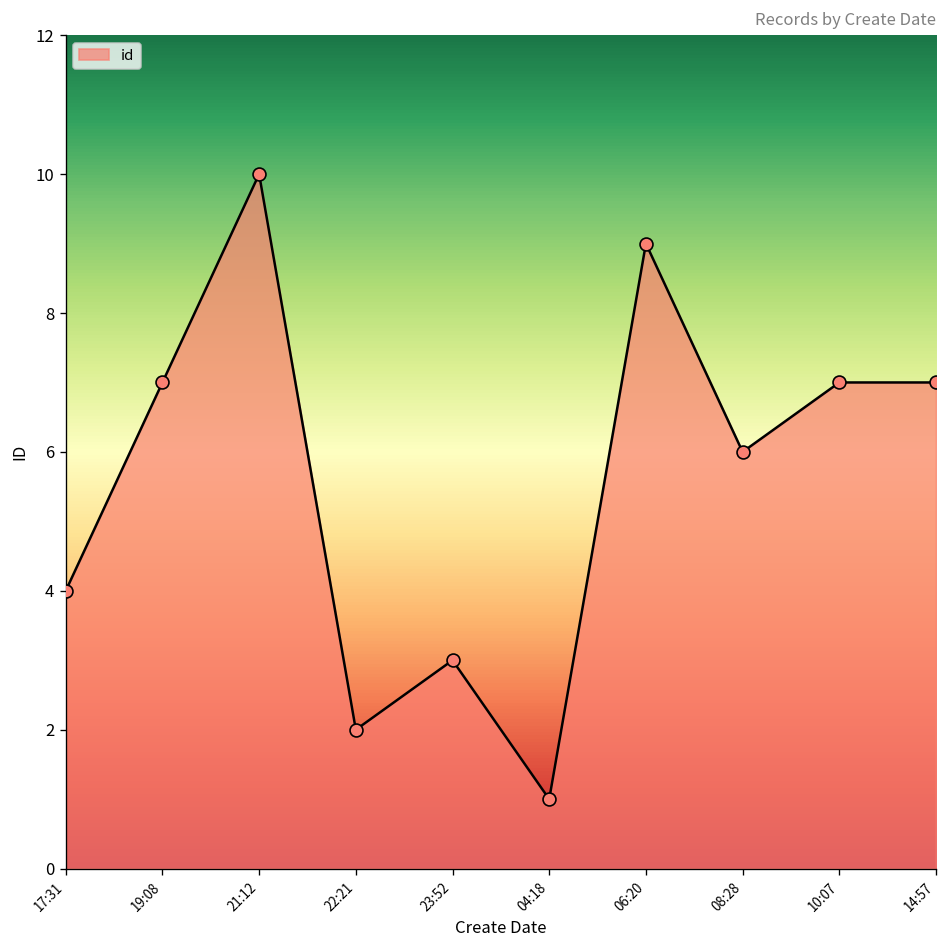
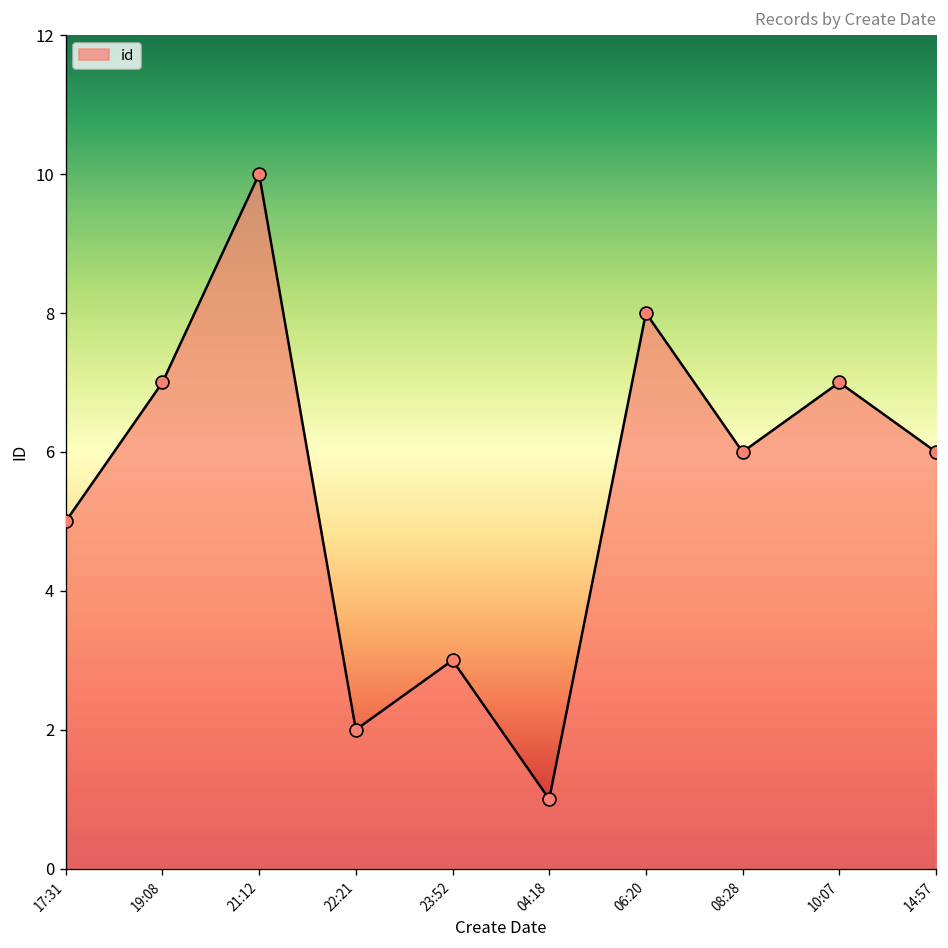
17:31: 4 -> 5
06:20: 9 -> 8
14:57: 7 -> 6
